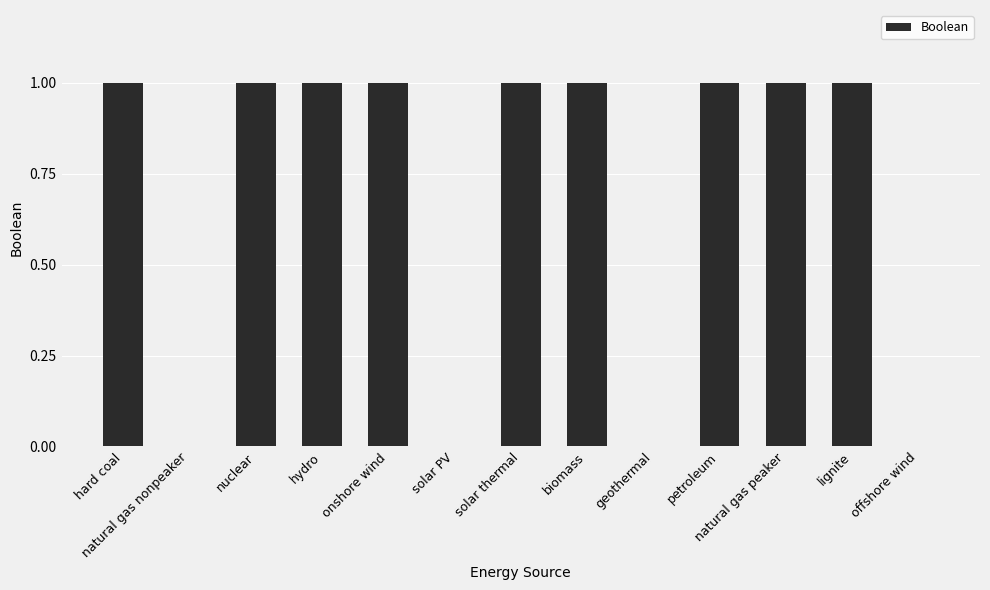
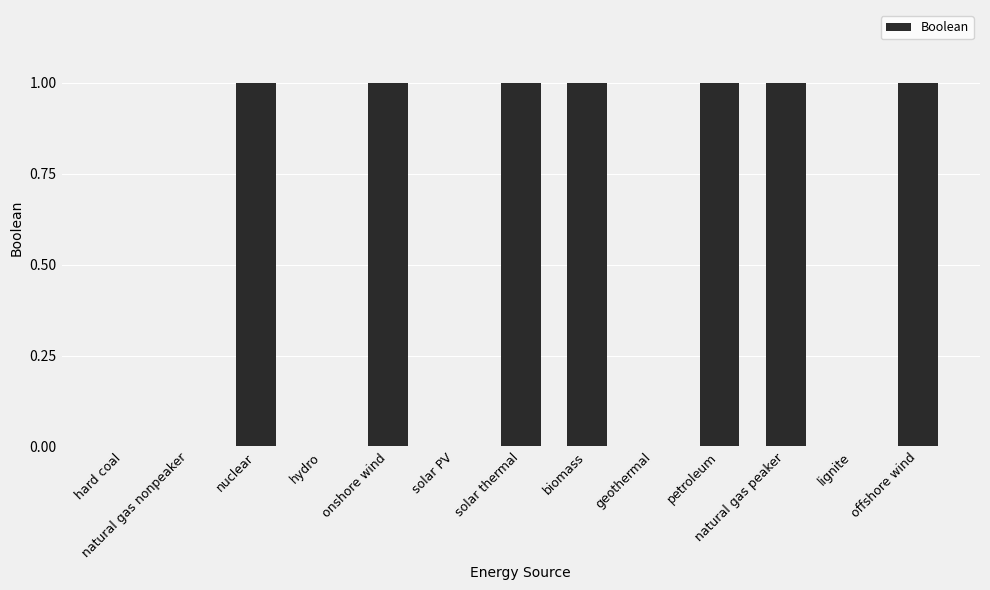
hard coal: 1 -> 0
hydro: 1 -> 0
lignite: 1 -> 0
offshore wind: 0 -> 1
